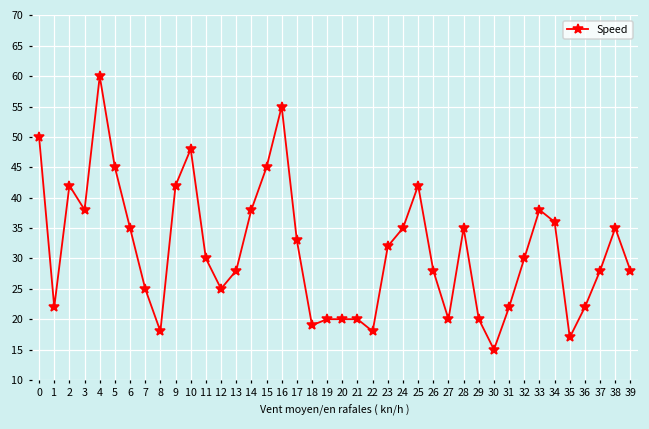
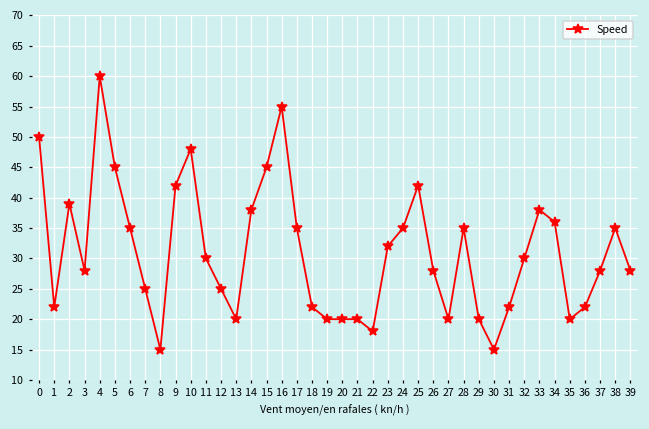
2: 42 -> 39
3: 38 -> 28
8: 18 -> 15
13: 28 -> 20
17: 33 -> 35
18: 19 -> 22
35: 17 -> 20
